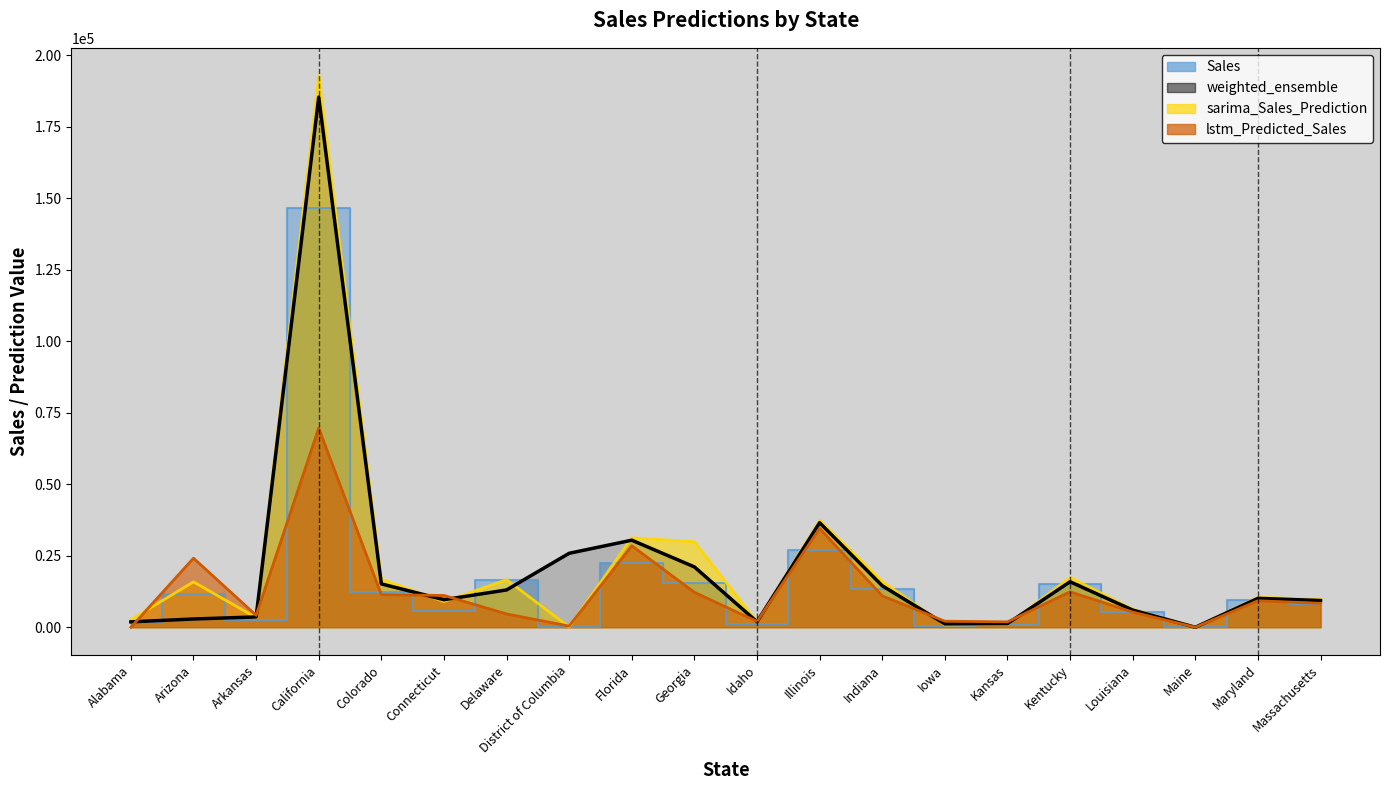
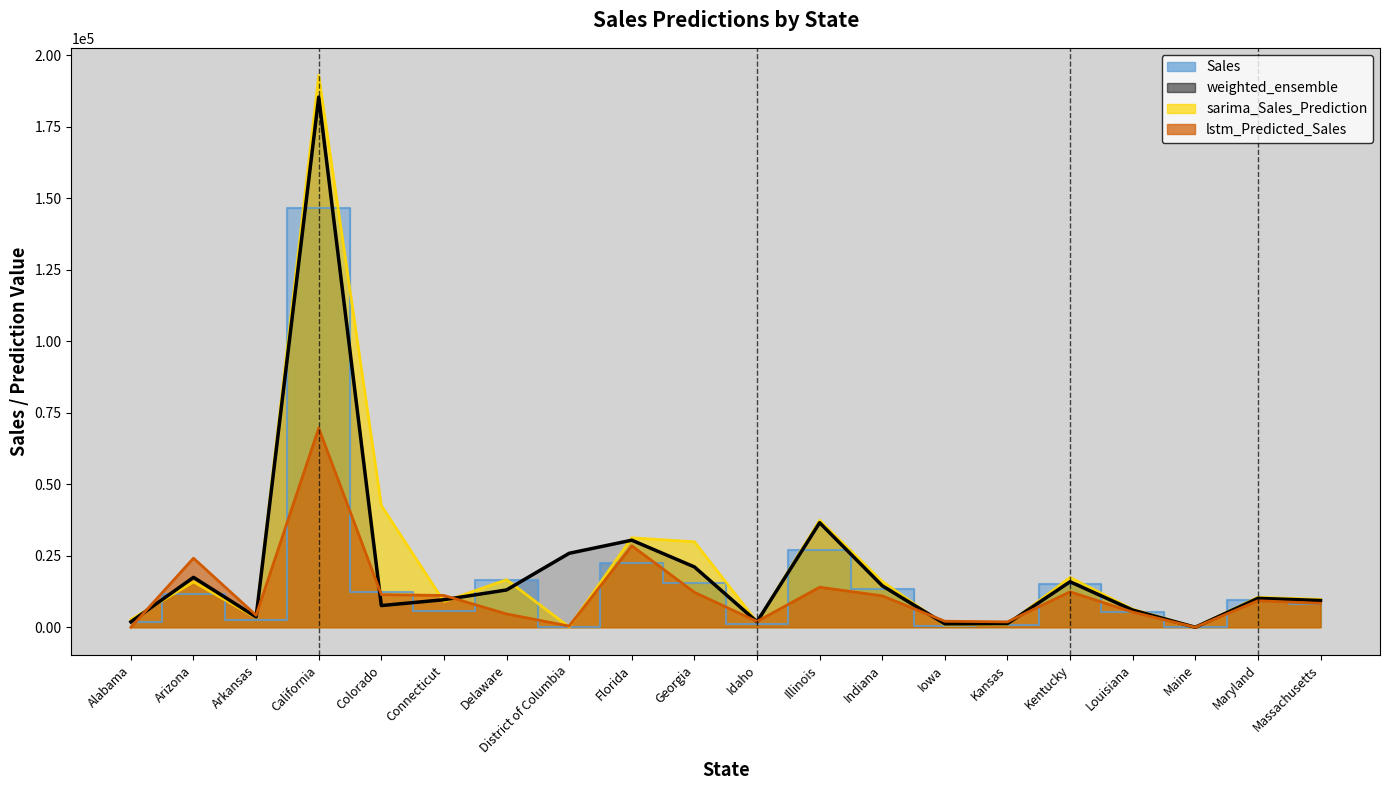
weighted_ensemble, Arizona: 3000 -> 17000
sarima_Sales_Prediction, Colorado: 17000 -> 43000
weighted_ensemble, Colorado: 15000 -> 8000
lstm_Predicted_Sales, Illinois: 35000 -> 14000
